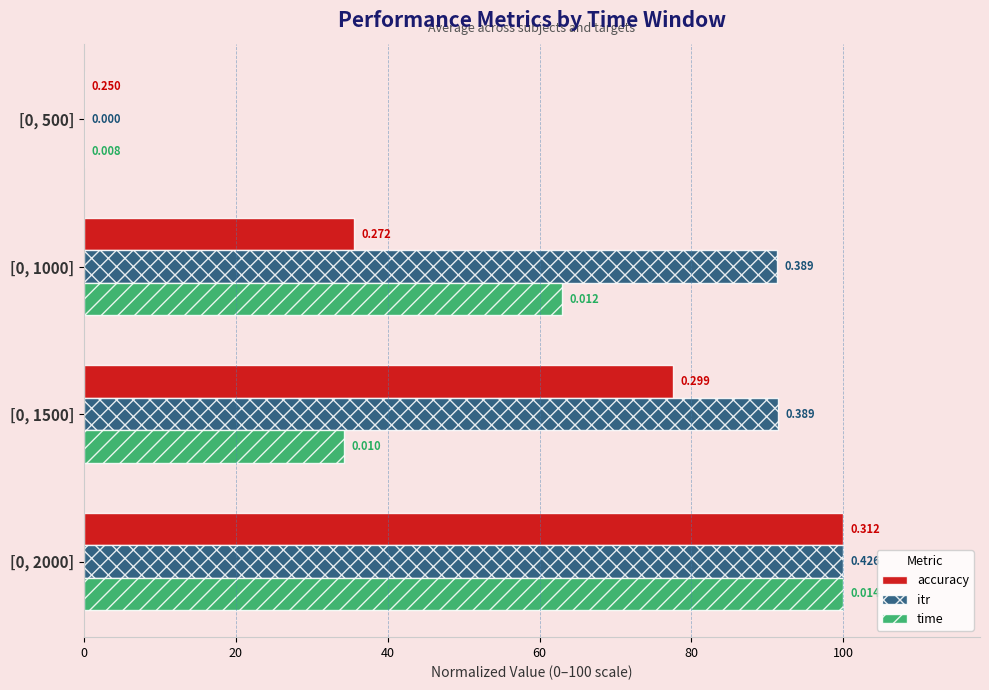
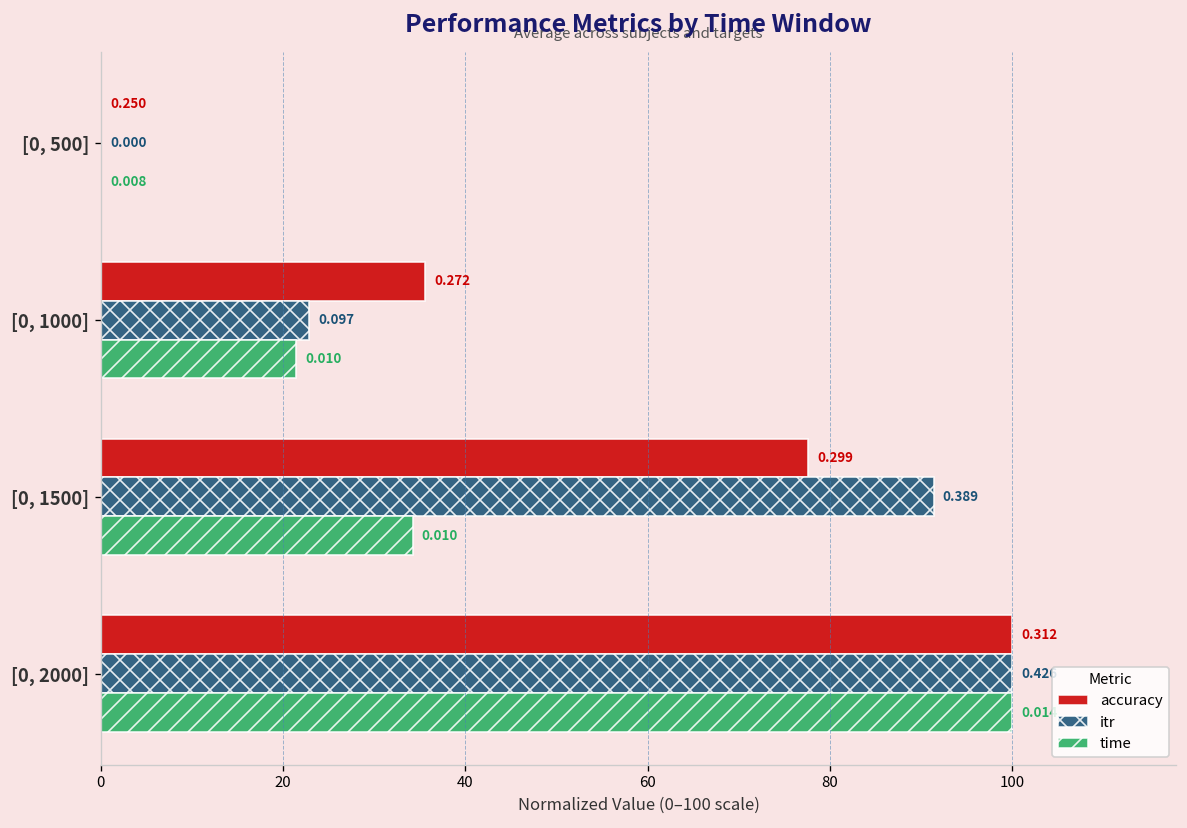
itr, [0, 1000]: 0.389 -> 0.097
time, [0, 1000]: 0.012 -> 0.010
